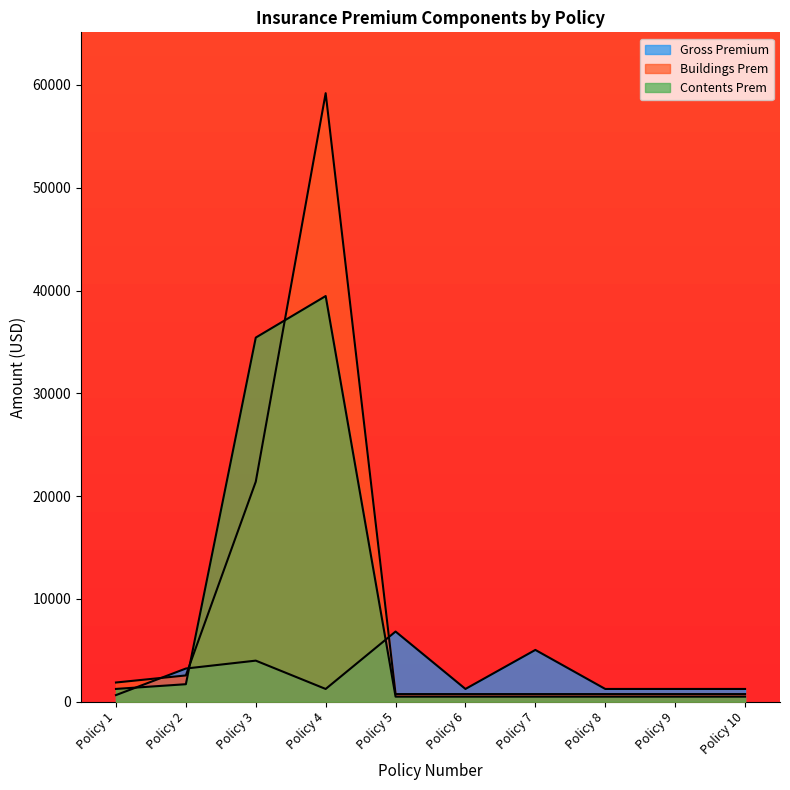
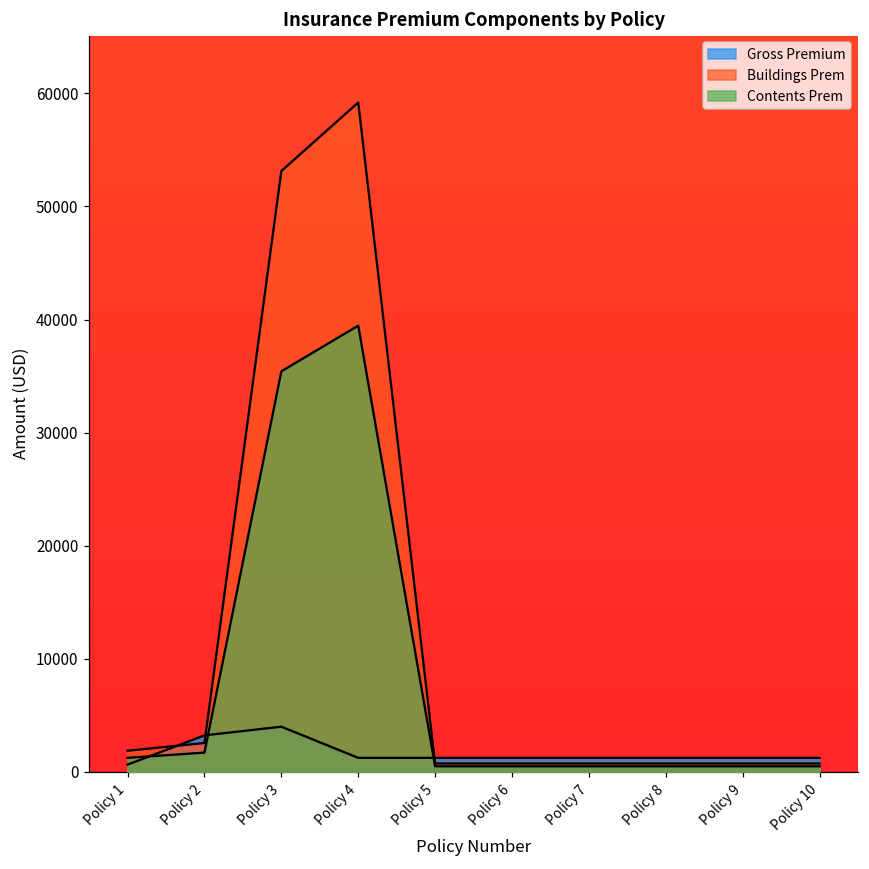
Buildings Prem, Policy 3: 21400 -> 53100
Gross Premium, Policy 5: 6800 -> 1200
Gross Premium, Policy 7: 5000 -> 1200
